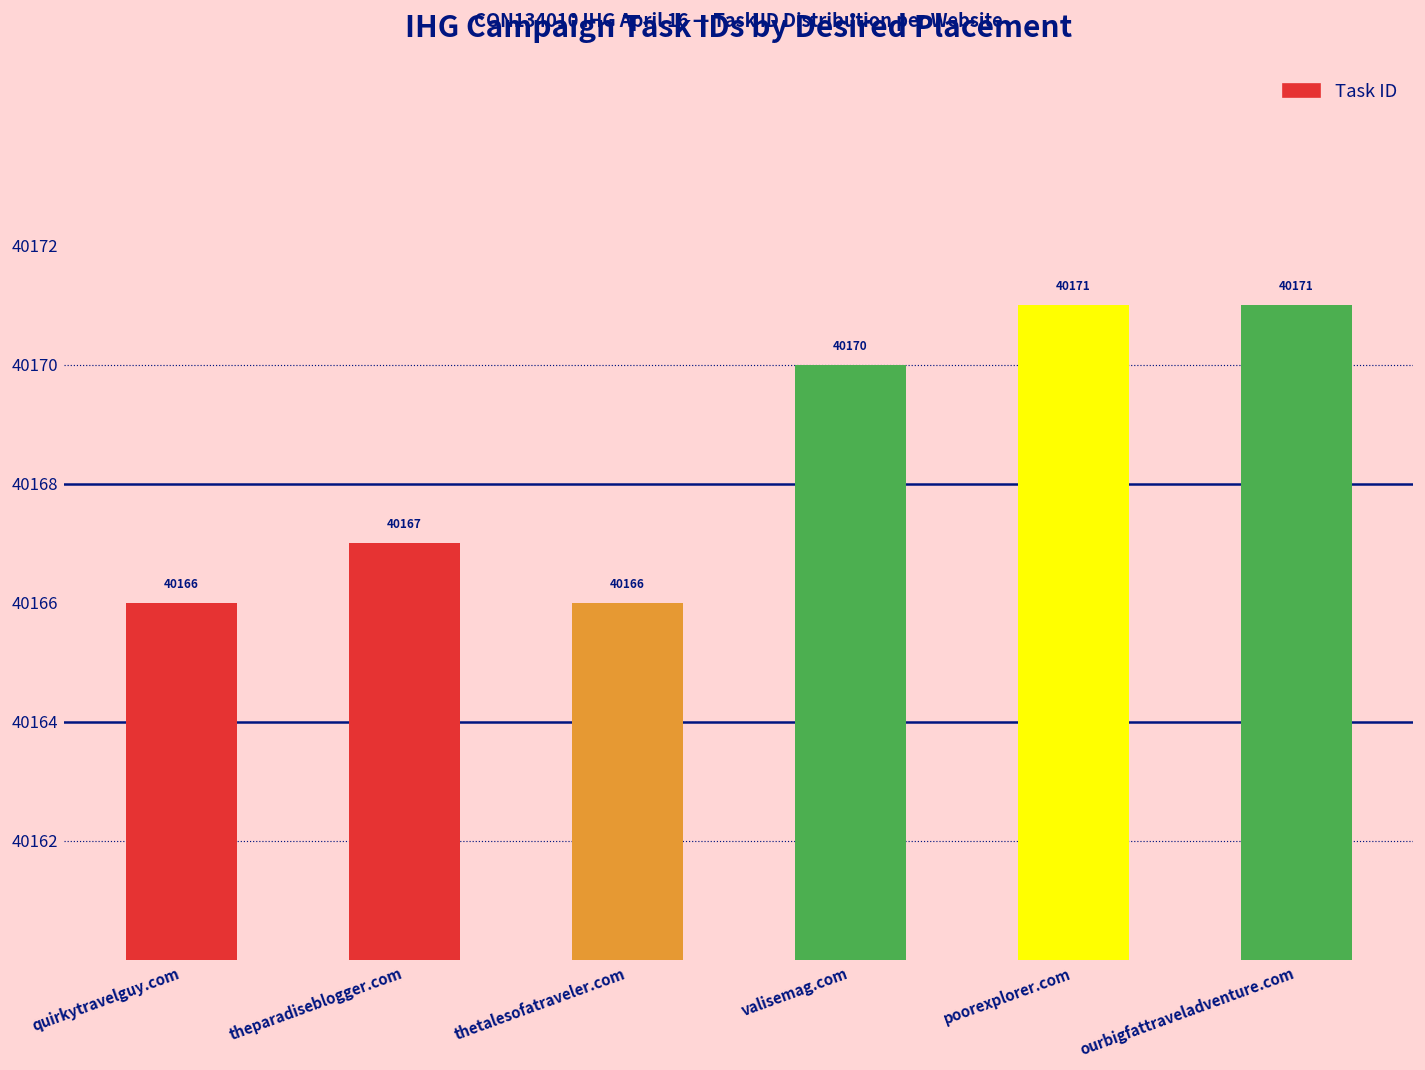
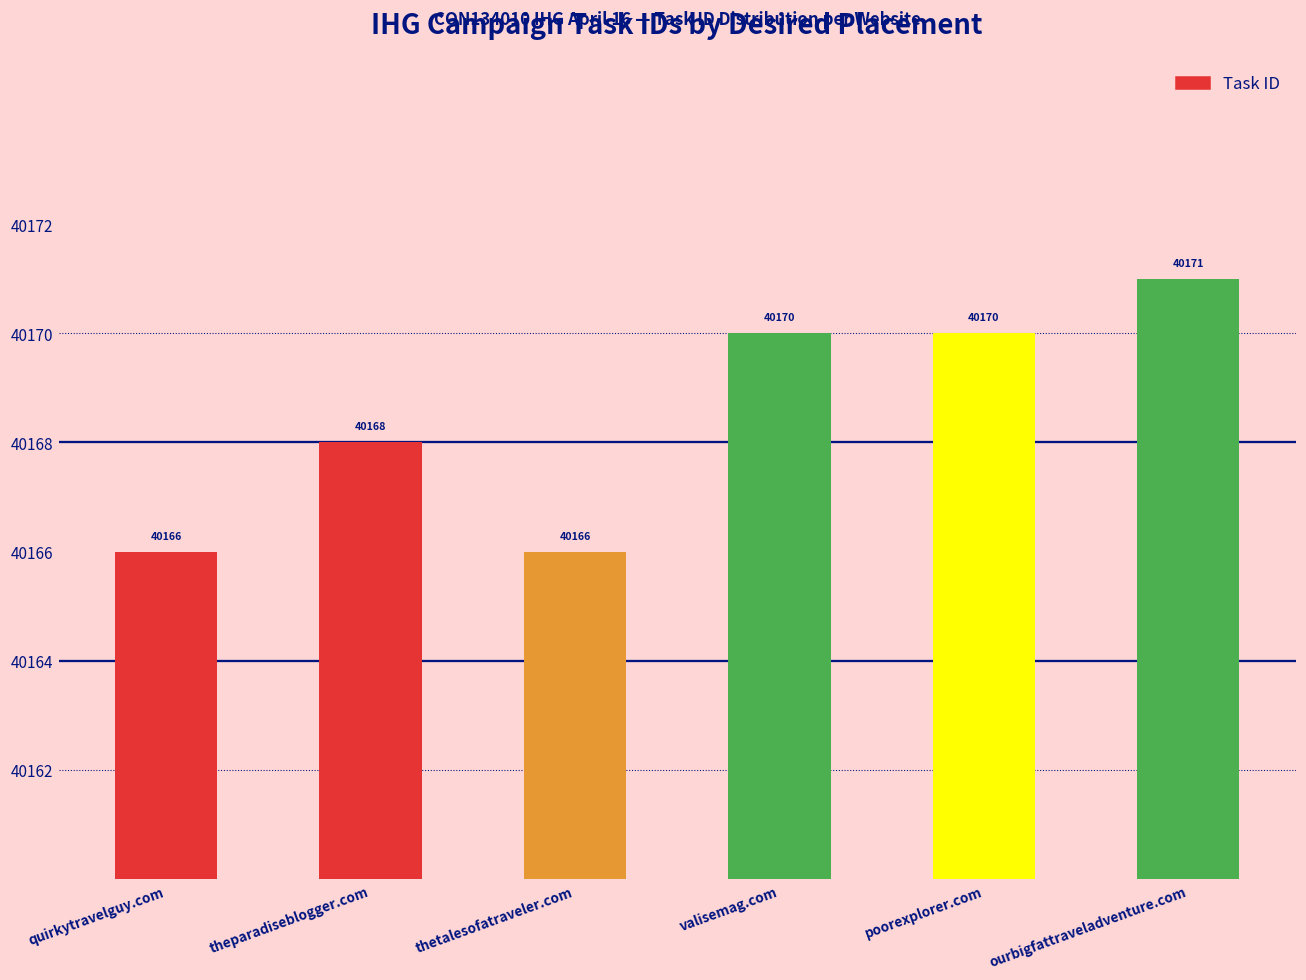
theparadiseblogger.com: 40167 -> 40168
poorexplorer.com: 40171 -> 40170
